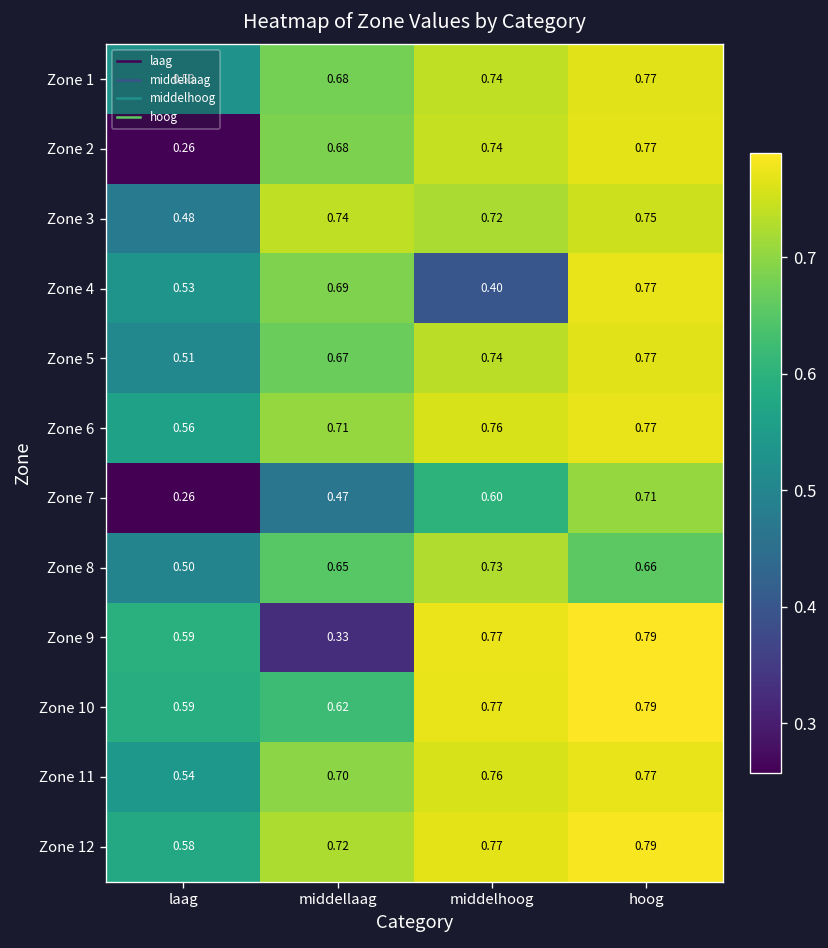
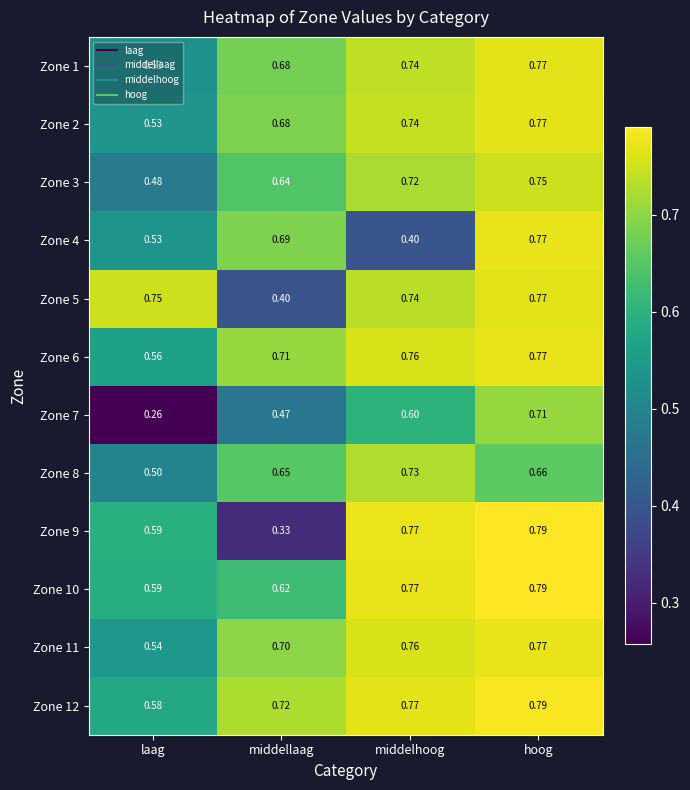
Zone 2, laag: 0.26 -> 0.53
Zone 3, middellaag: 0.74 -> 0.64
Zone 5, laag: 0.51 -> 0.75
Zone 5, middellaag: 0.67 -> 0.40
